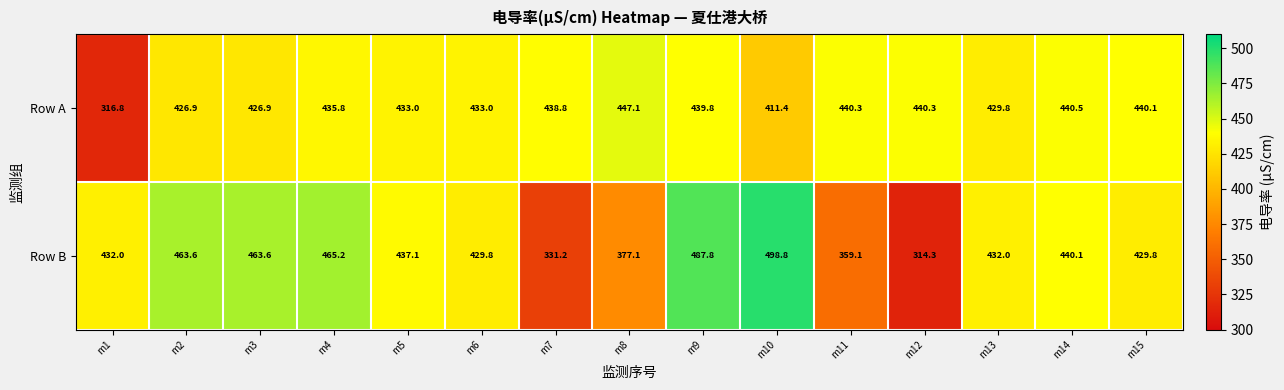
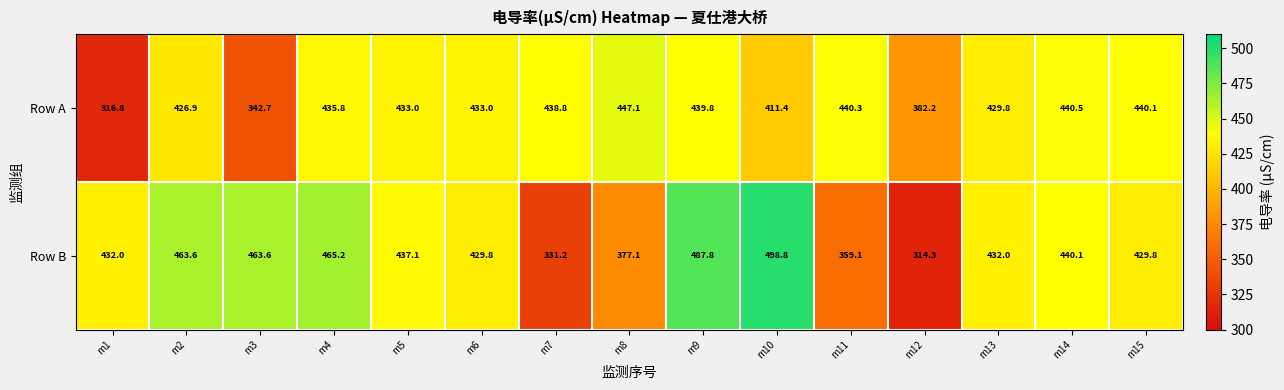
Row A, m3: 426.9 -> 342.7
Row A, m12: 440.3 -> 382.2
